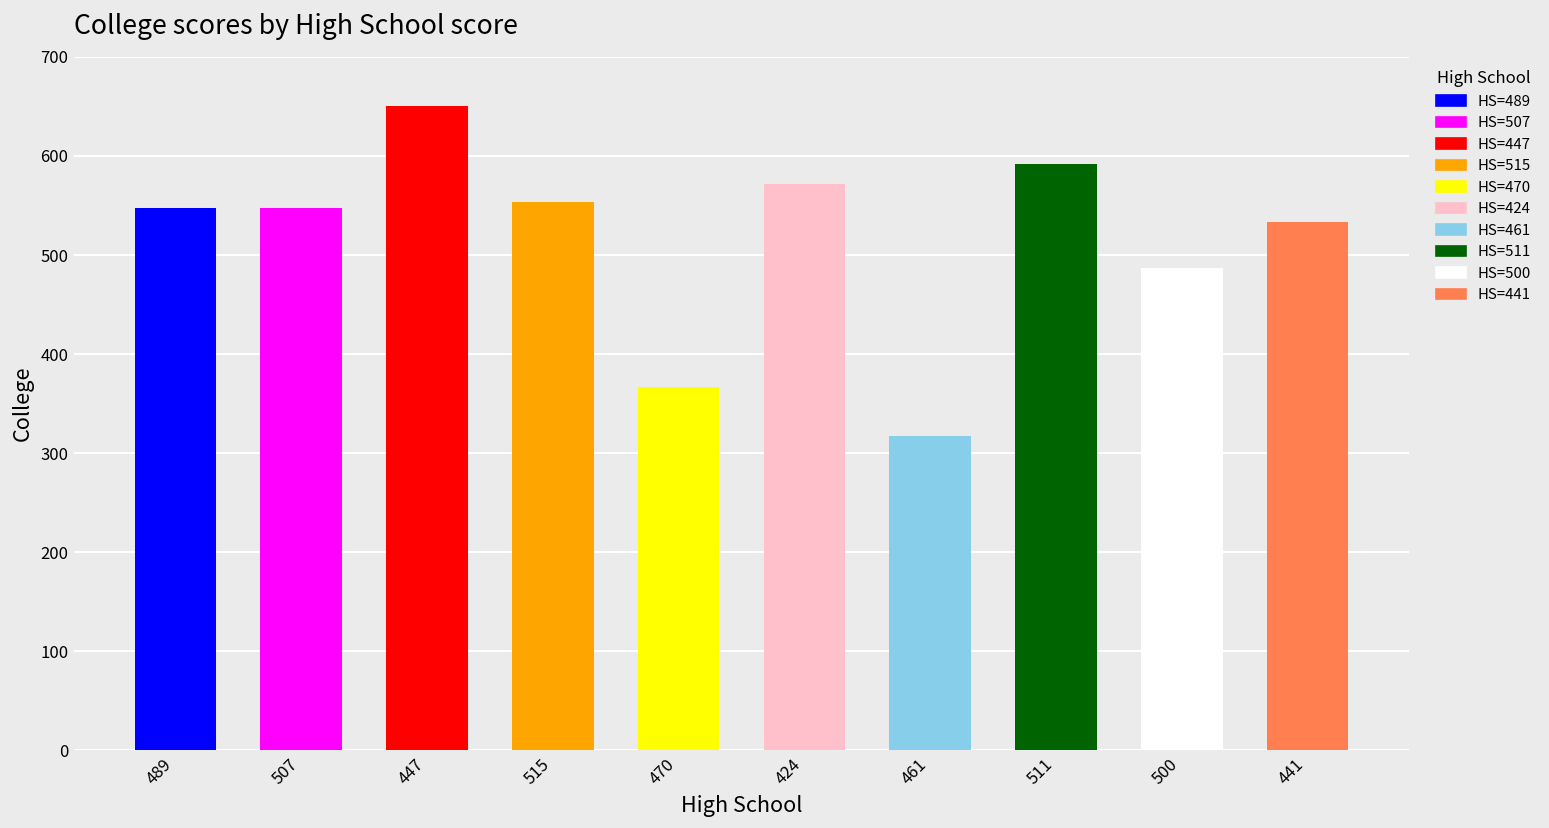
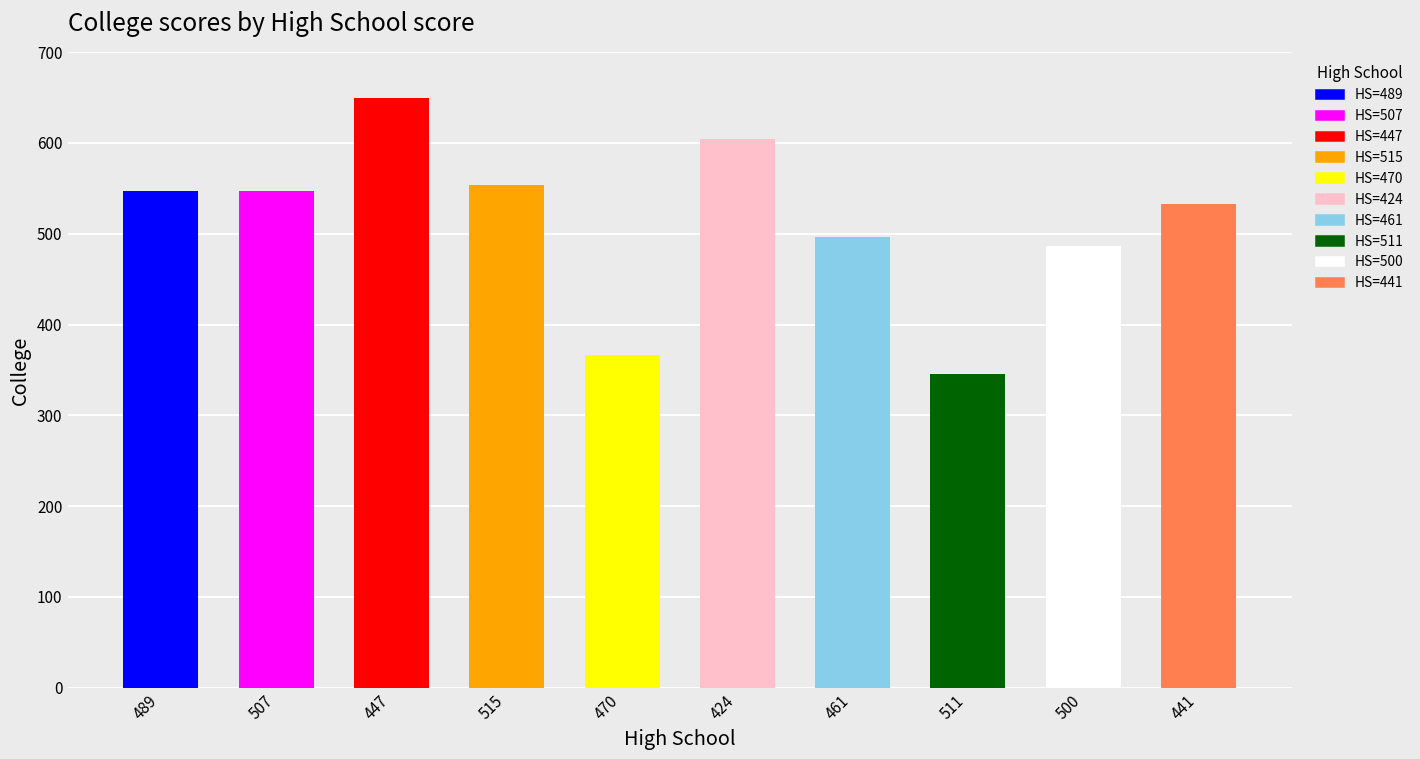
424: 570 -> 600
461: 320 -> 500
511: 590 -> 350
